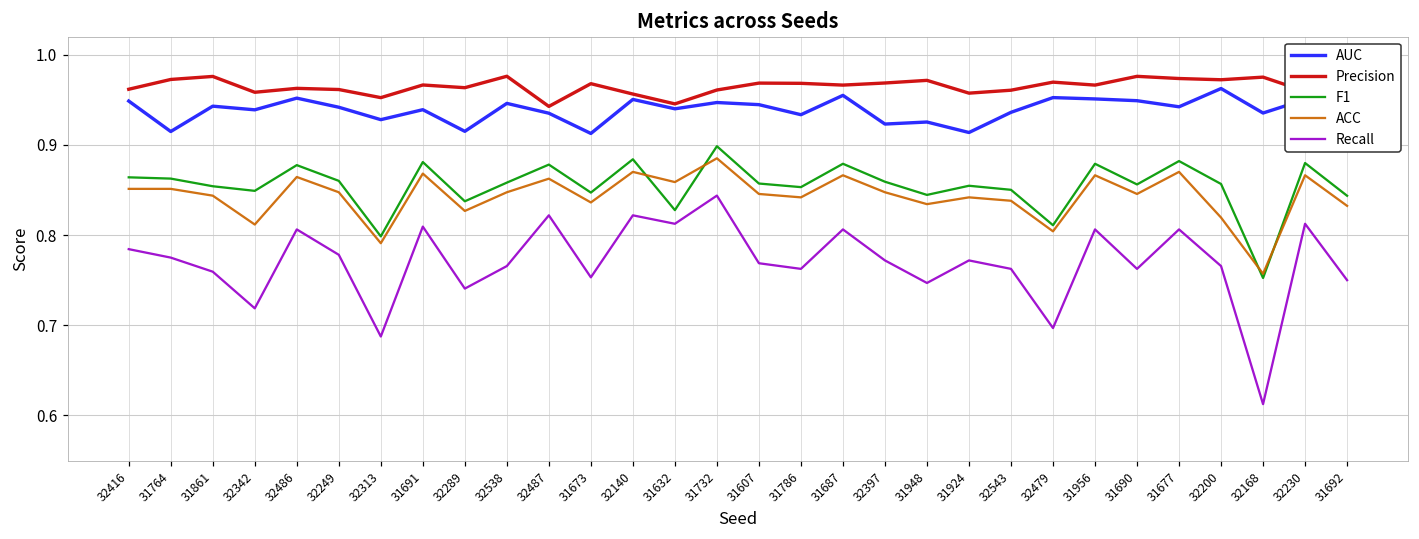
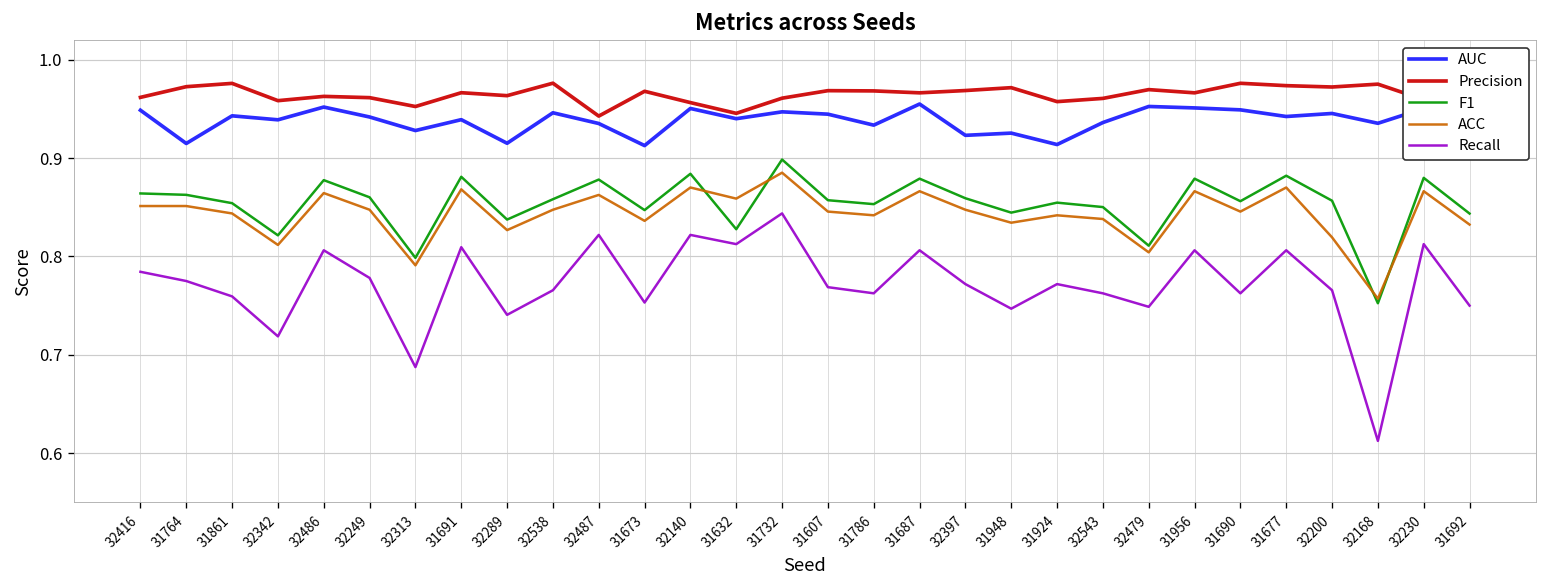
F1, 32342: 0.85 -> 0.82
Recall, 32479: 0.70 -> 0.75
AUC, 32200: 0.96 -> 0.95
